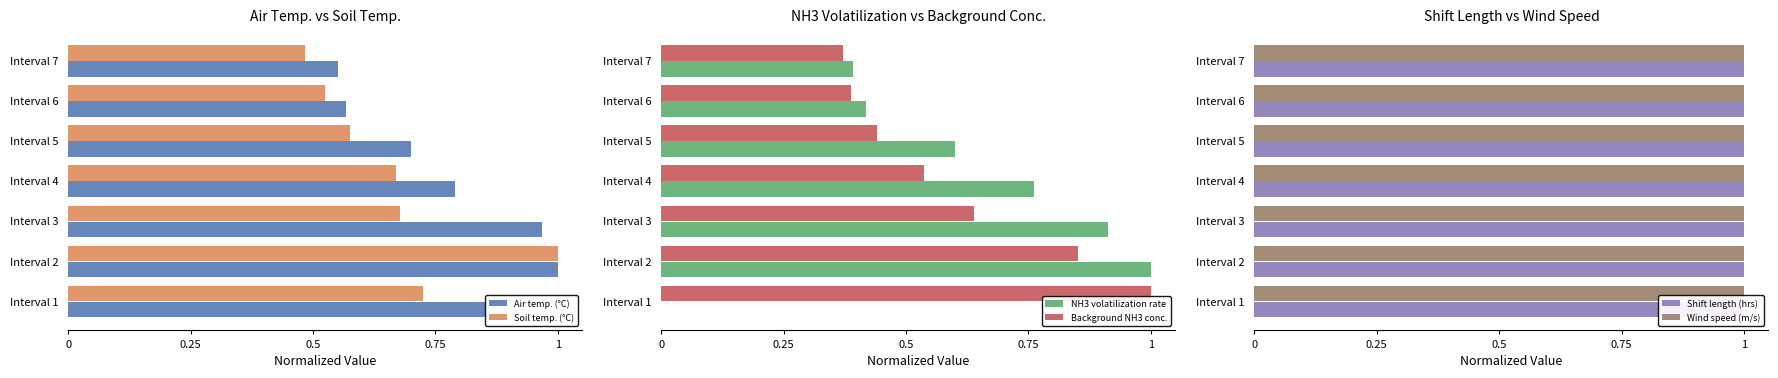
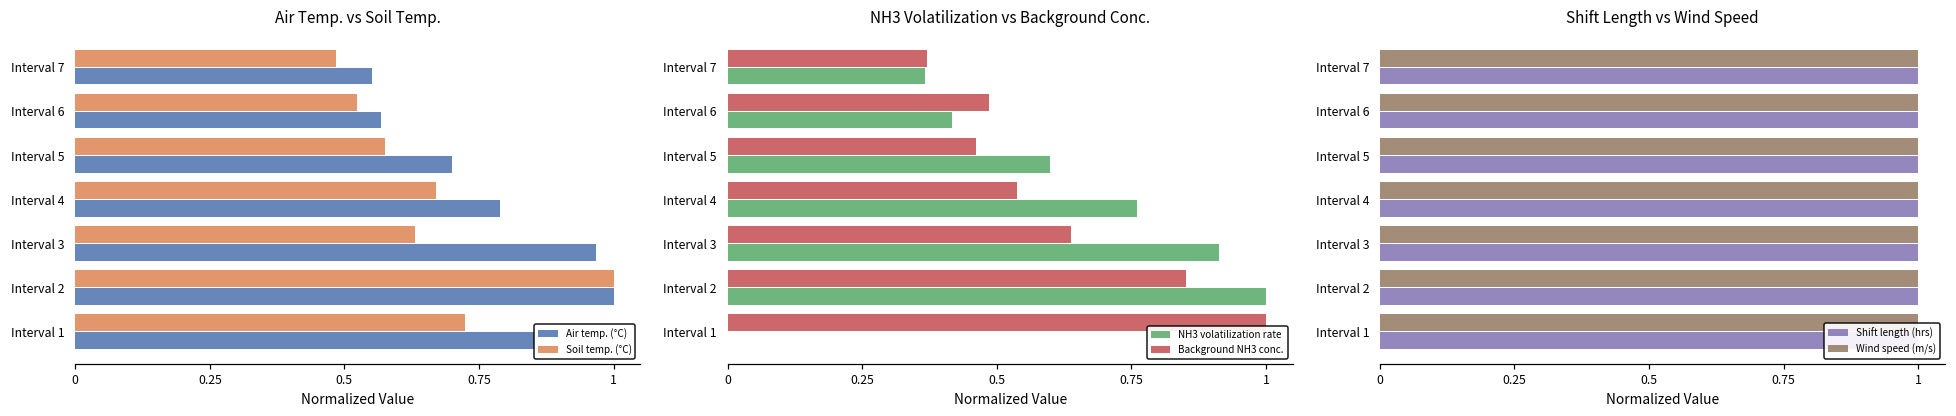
Air Temp. vs Soil Temp., Soil temp. (°C), Interval 3: 0.68 -> 0.63
NH3 Volatilization vs Background Conc., NH3 volatilization rate, Interval 7: 0.39 -> 0.37
NH3 Volatilization vs Background Conc., Background NH3 conc., Interval 6: 0.39 -> 0.49
NH3 Volatilization vs Background Conc., Background NH3 conc., Interval 5: 0.44 -> 0.46
